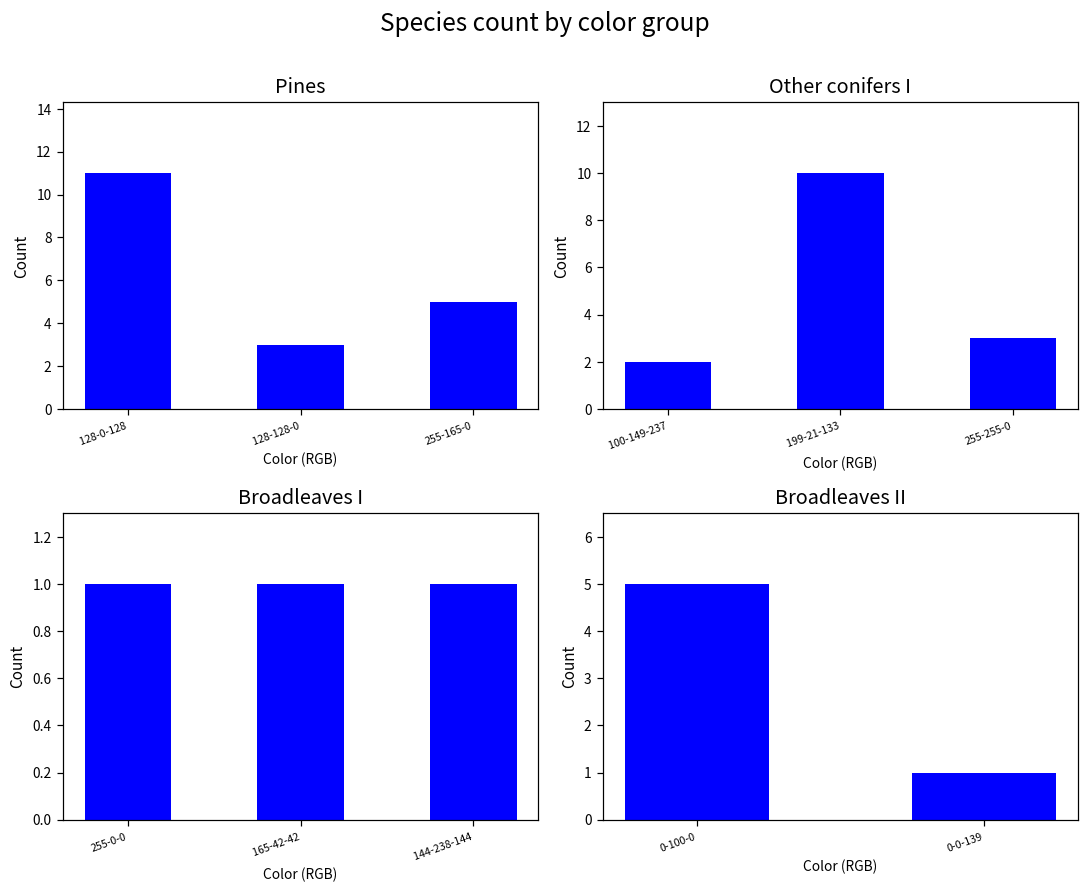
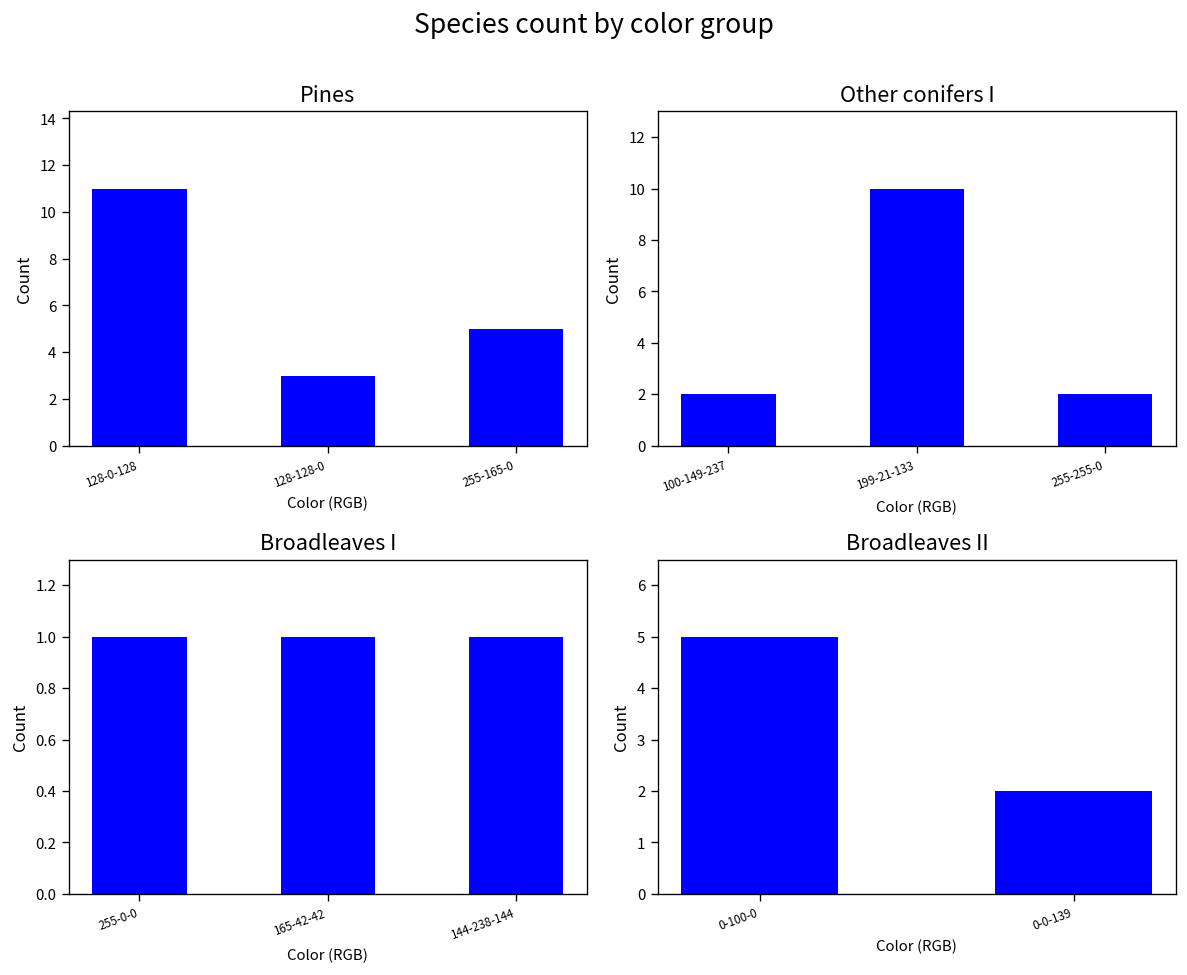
Other conifers I, 255-255-0: 3 -> 2
Broadleaves II, 0-0-139: 1 -> 2
